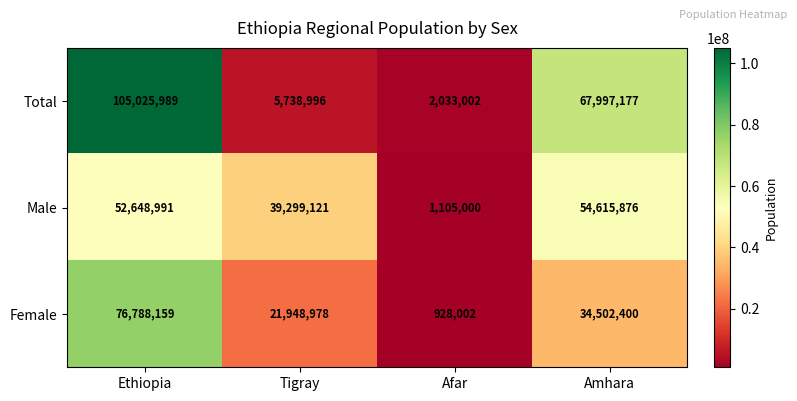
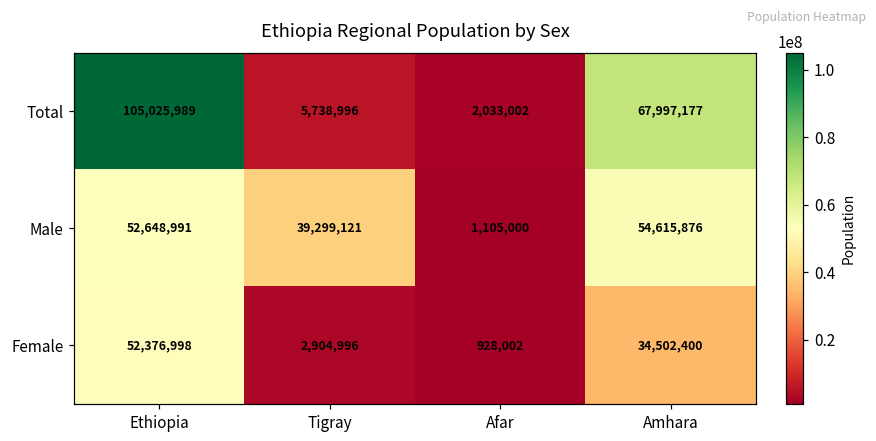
Female, Ethiopia: 76,788,159 -> 52,376,998
Female, Tigray: 21,948,978 -> 2,904,996
